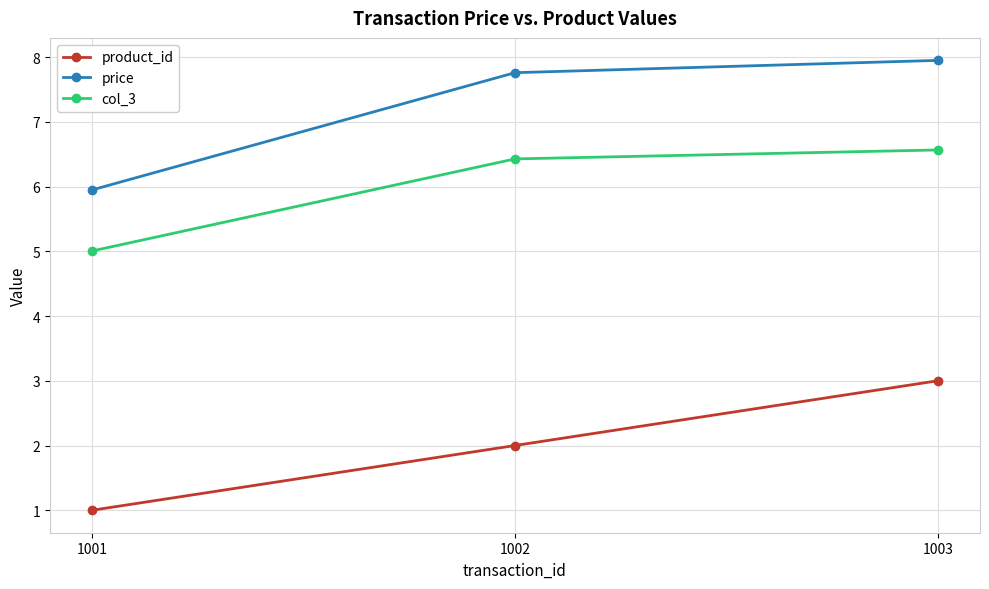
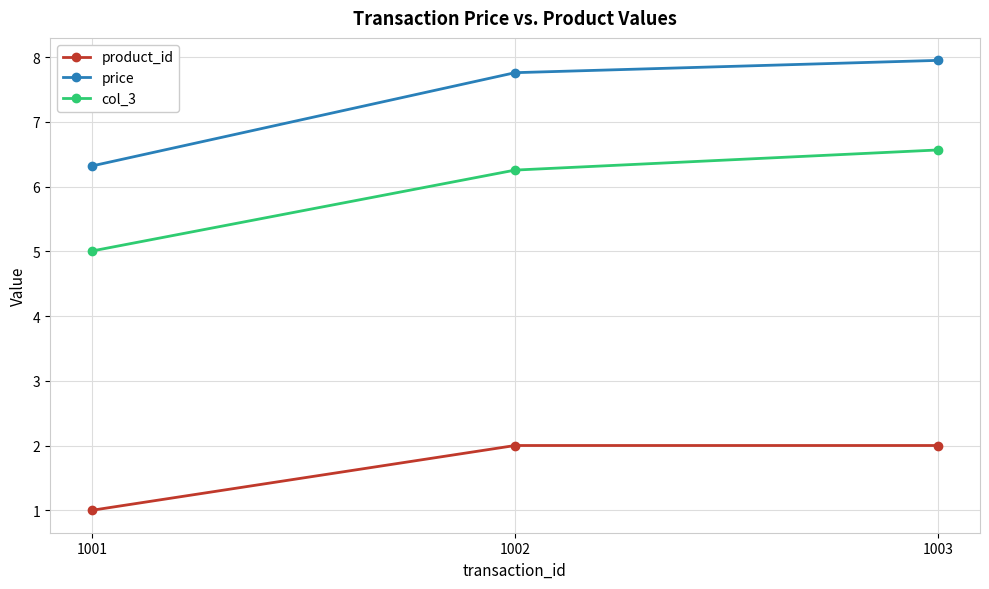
price, 1001: 6.0 -> 6.3
col_3, 1002: 6.4 -> 6.3
product_id, 1003: 3 -> 2
